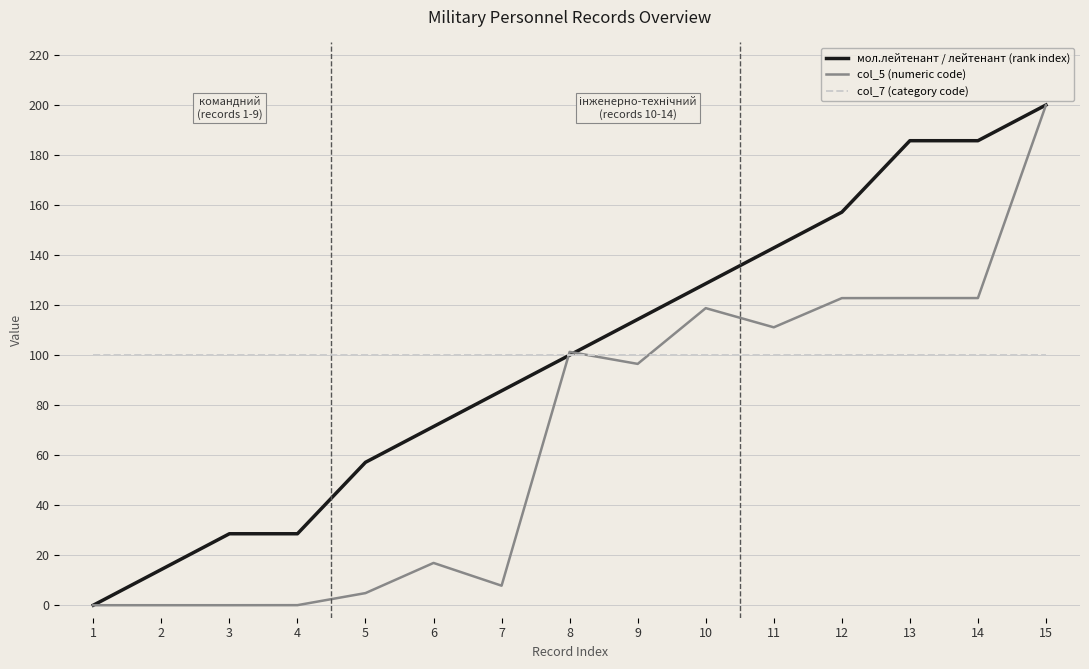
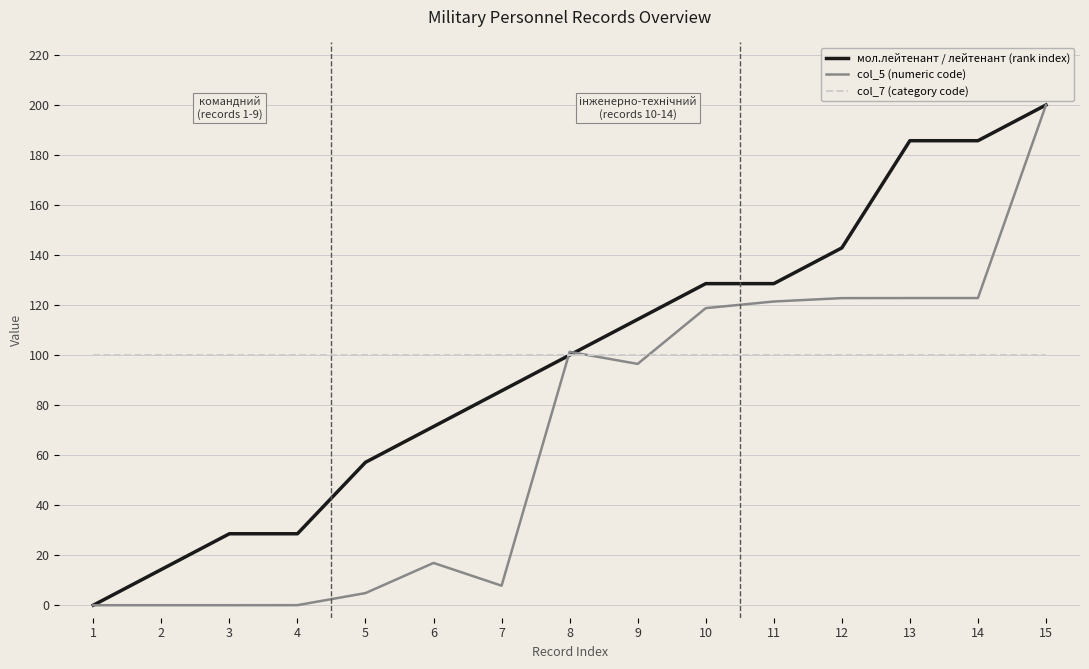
мол.лейтенант / лейтенант (rank index), 11: 143 -> 129
col_5 (numeric code), 11: 111 -> 121
мол.лейтенант / лейтенант (rank index), 12: 157 -> 143
